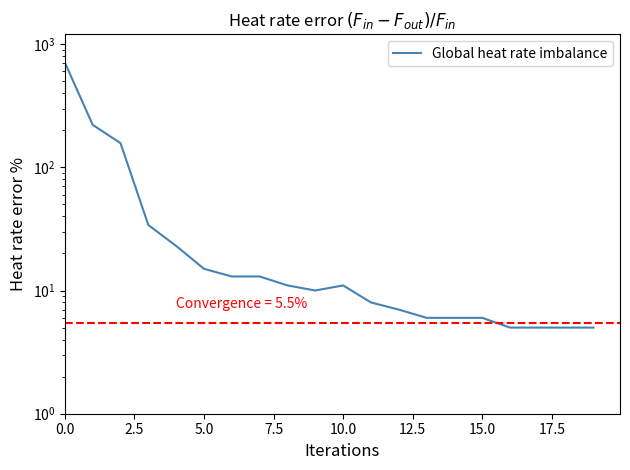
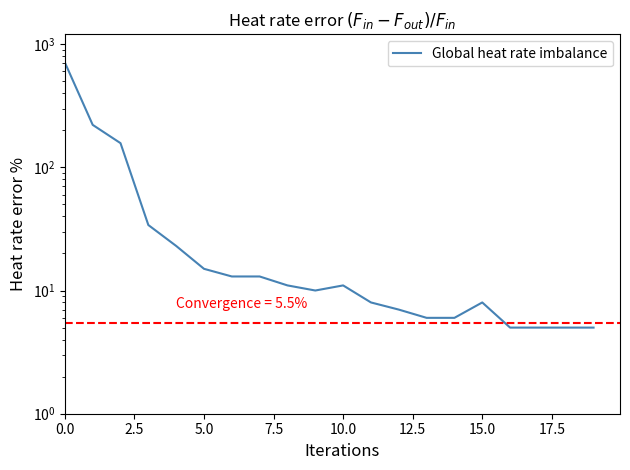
15.0: 6 -> 8
